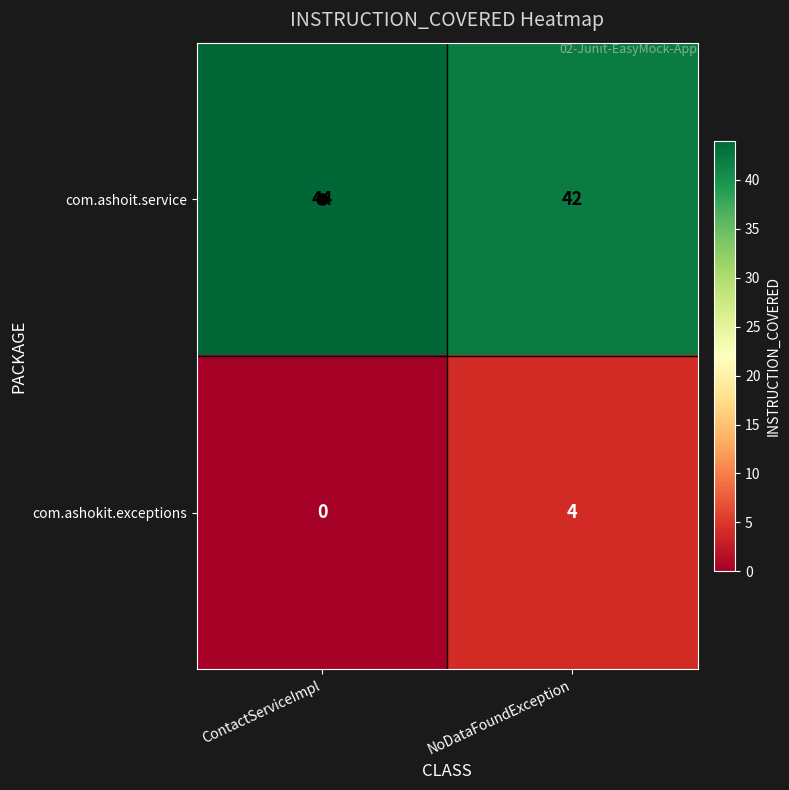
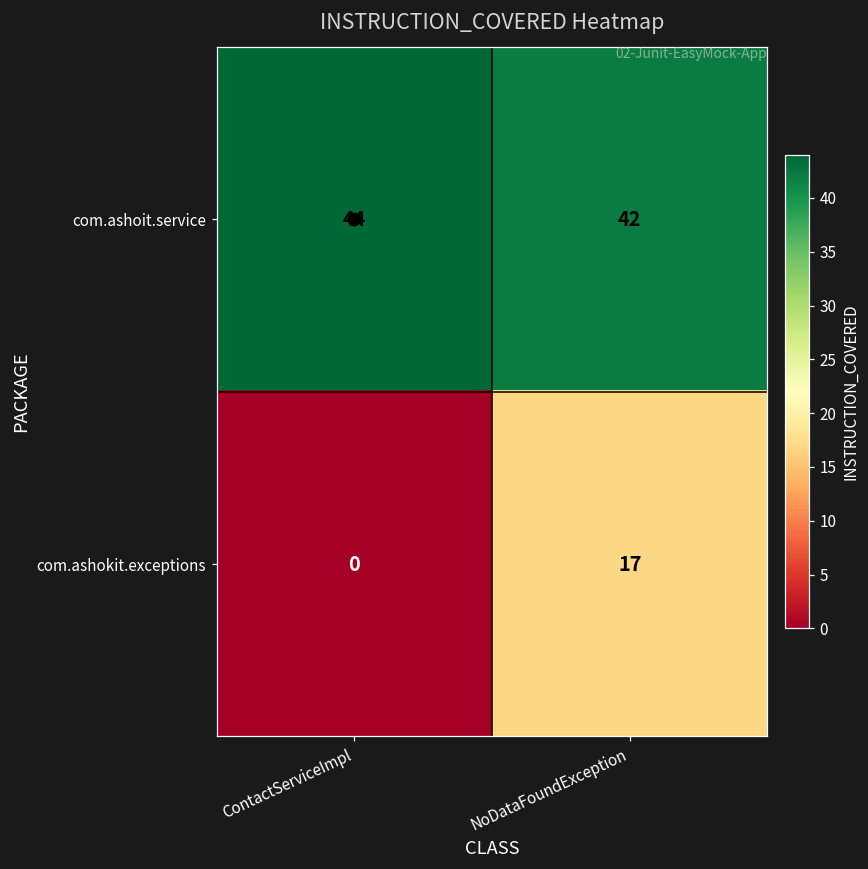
com.ashokit.exceptions, NoDataFoundException: 4 -> 17
